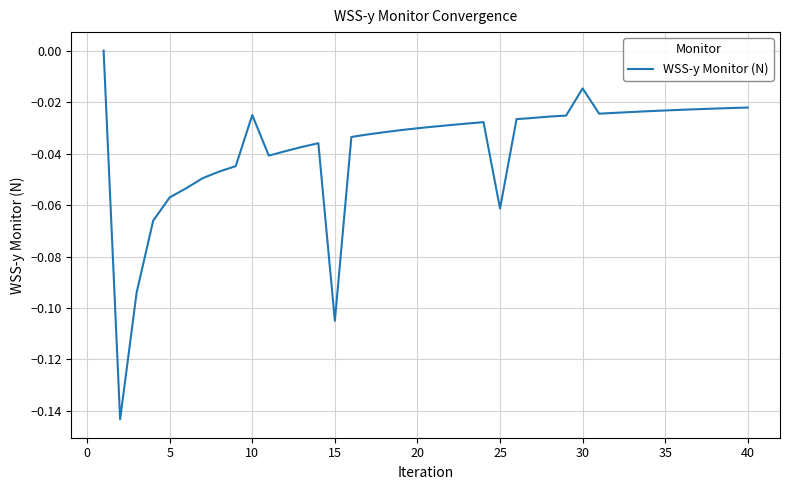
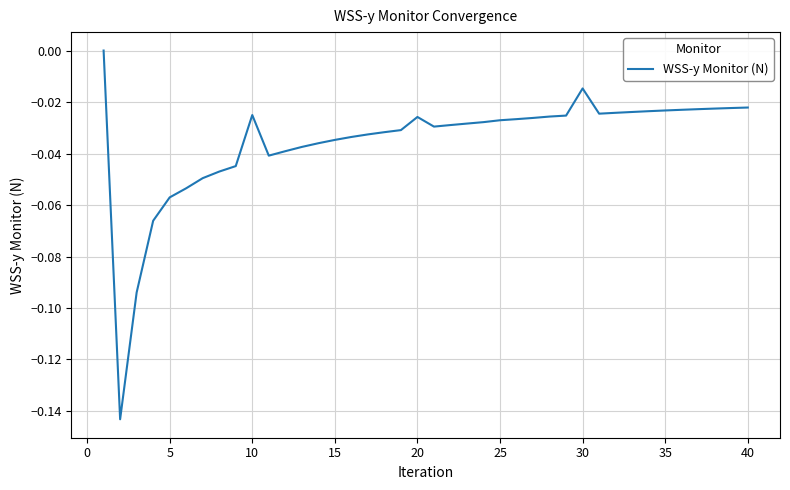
15: -0.105 -> -0.035
20: -0.030 -> -0.026
25: -0.061 -> -0.027
